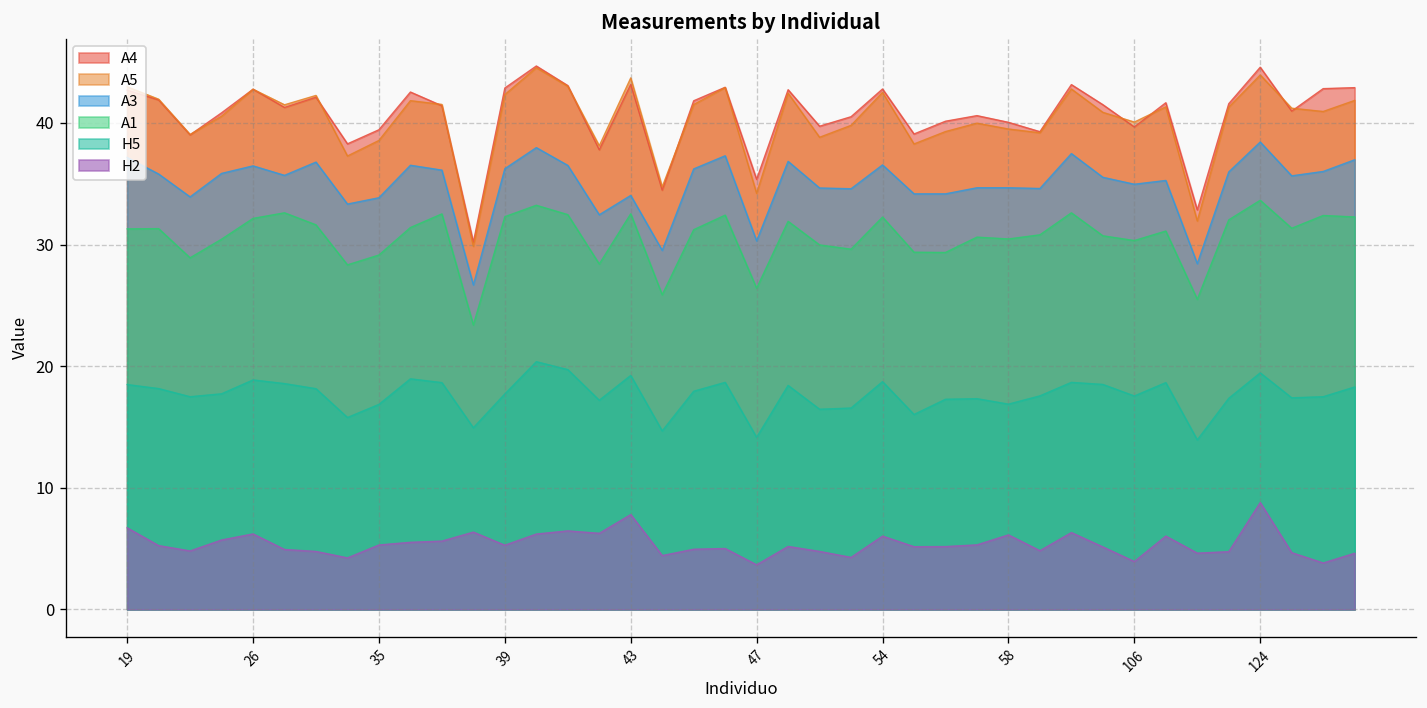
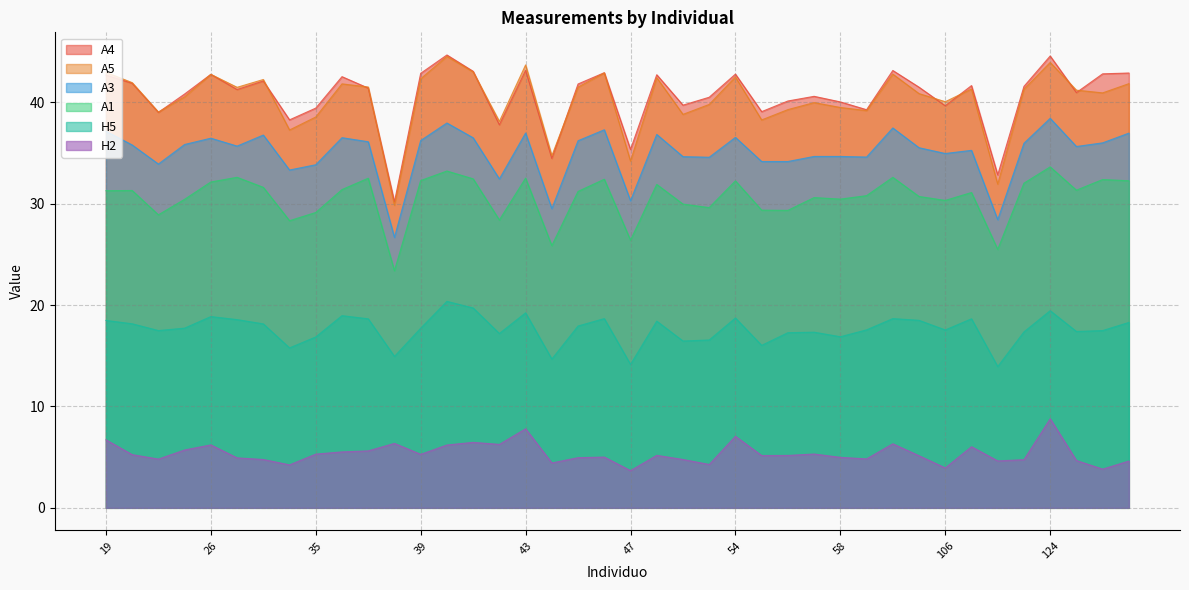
A3, 43: 34.0 -> 37.0
H2, 54: 6.0 -> 7.1
H2, 58: 6.1 -> 5.0
